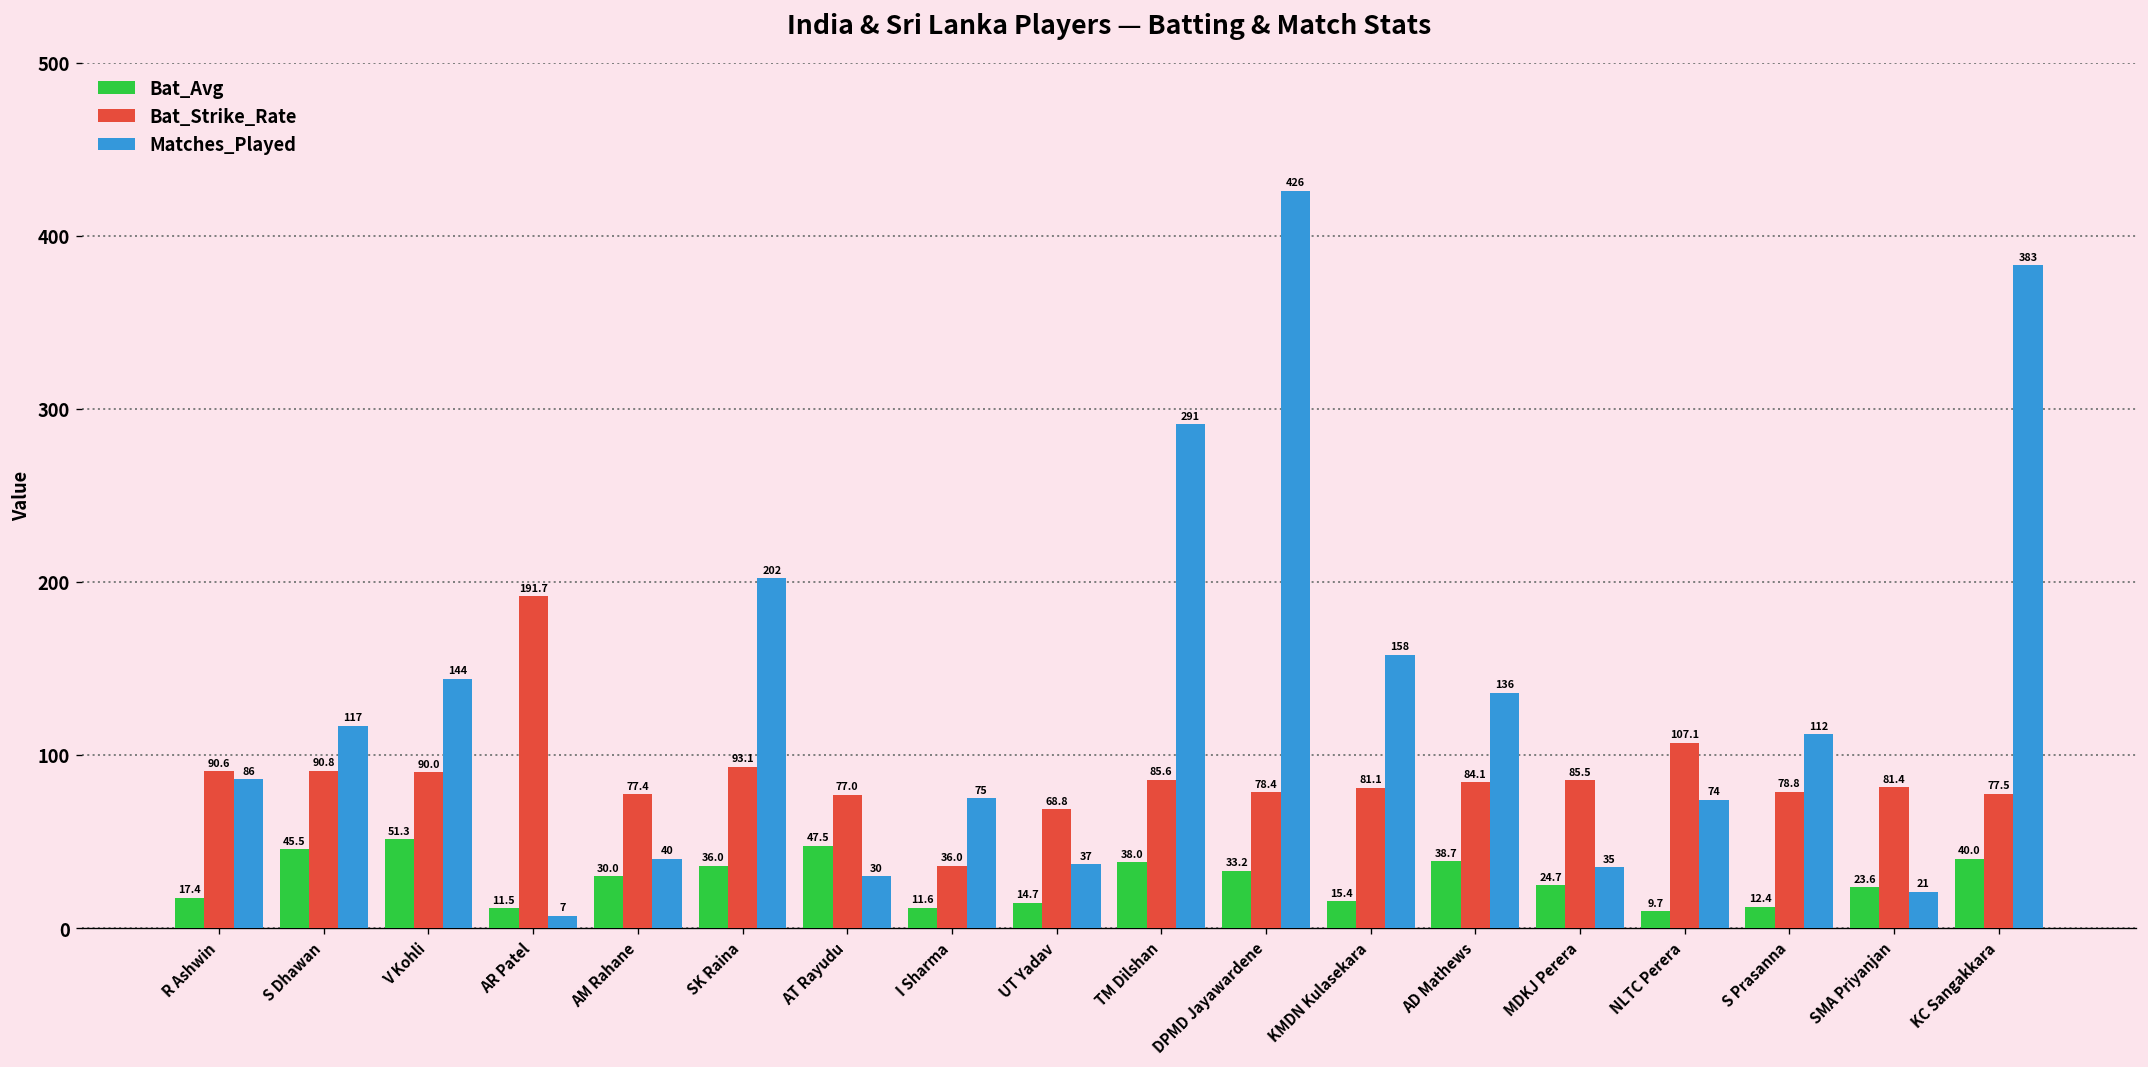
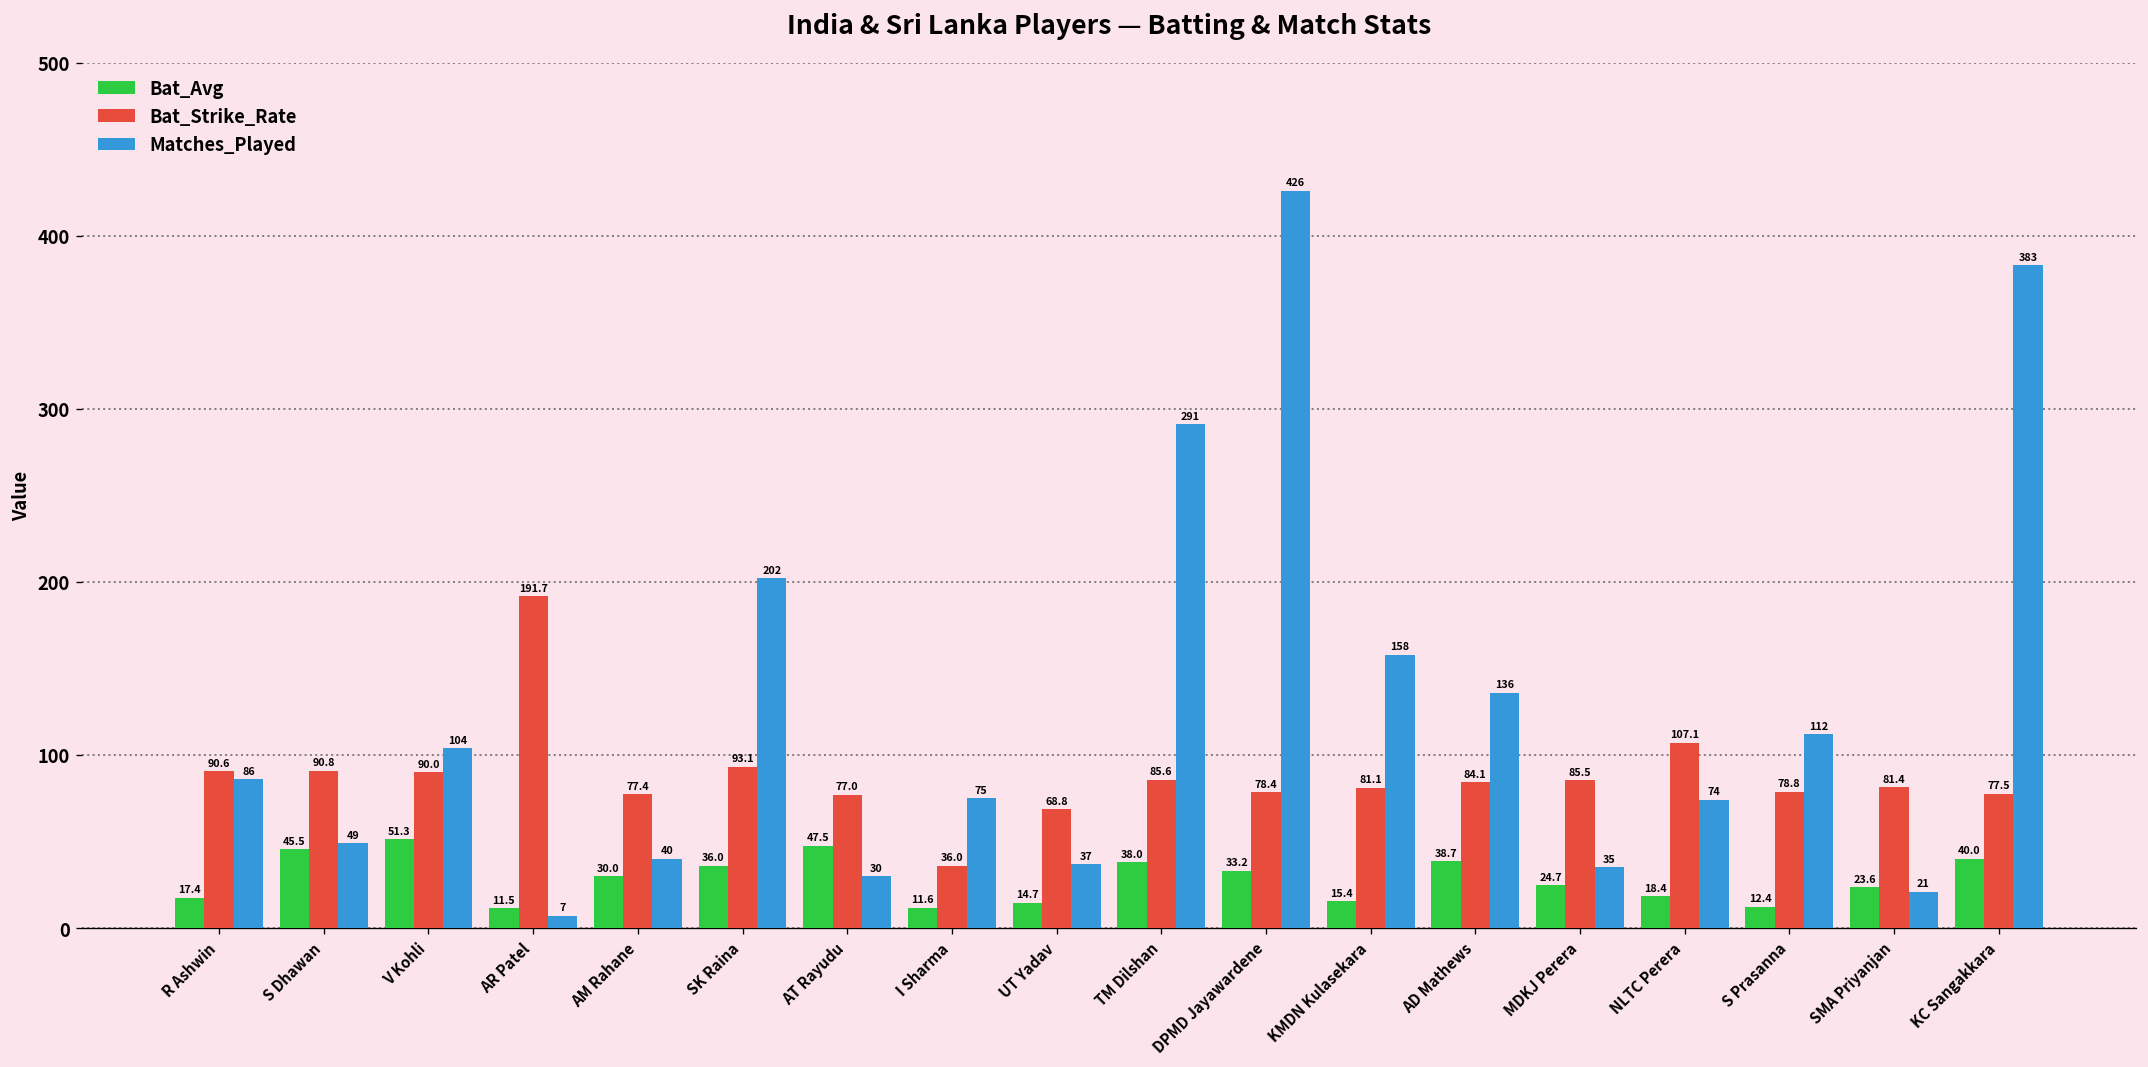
Matches_Played, S Dhawan: 117 -> 49
Matches_Played, V Kohli: 144 -> 104
Bat_Avg, NLTC Perera: 9.7 -> 18.4
